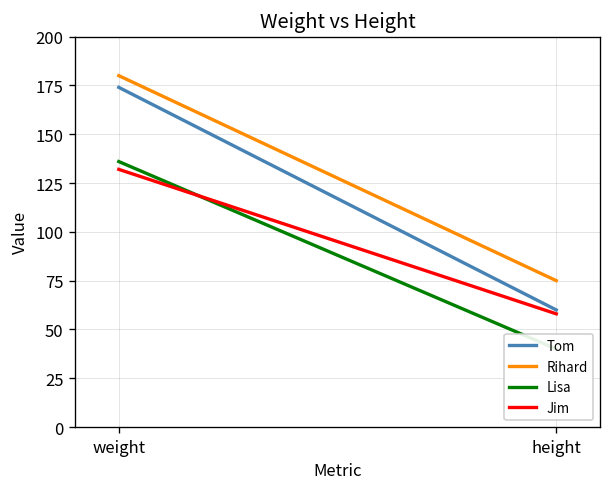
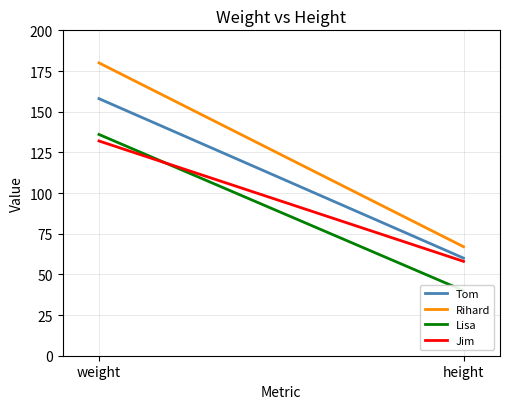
Tom, weight: 174 -> 158
Rihard, height: 75 -> 67
